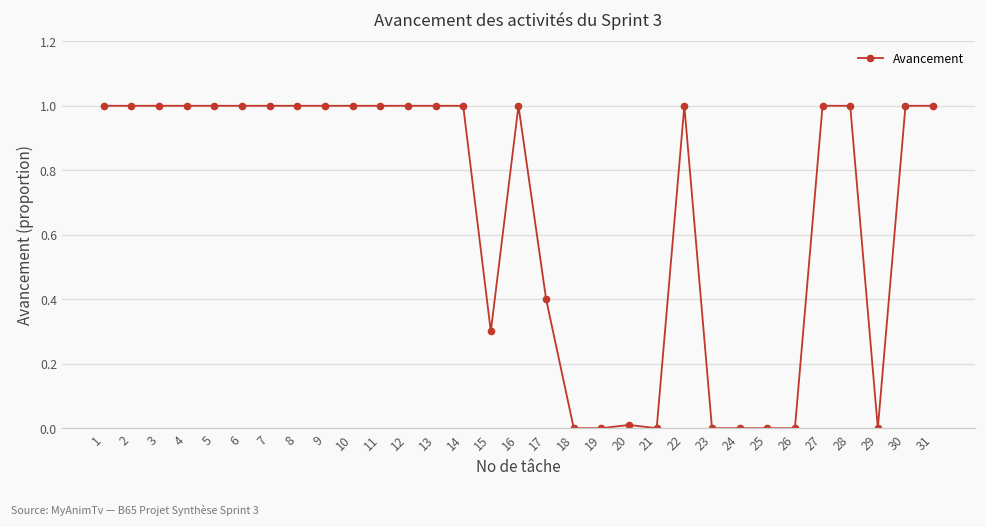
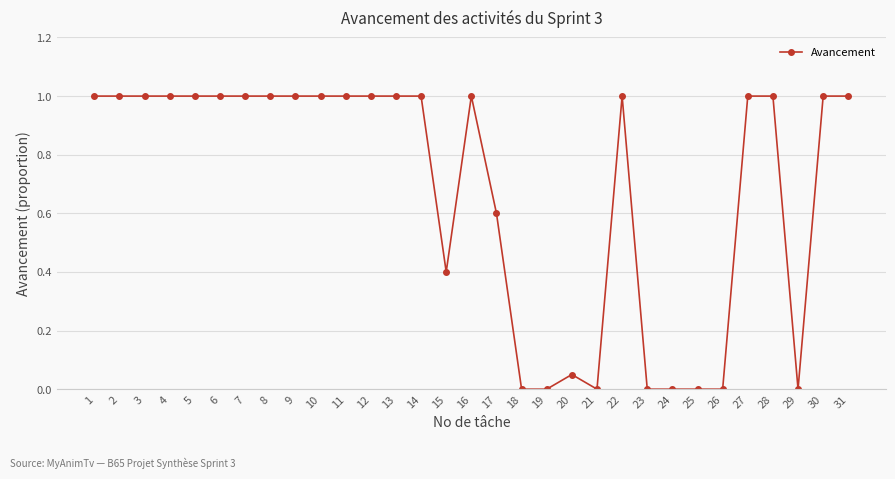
15: 0.3 -> 0.4
17: 0.4 -> 0.6
20: 0.01 -> 0.05
